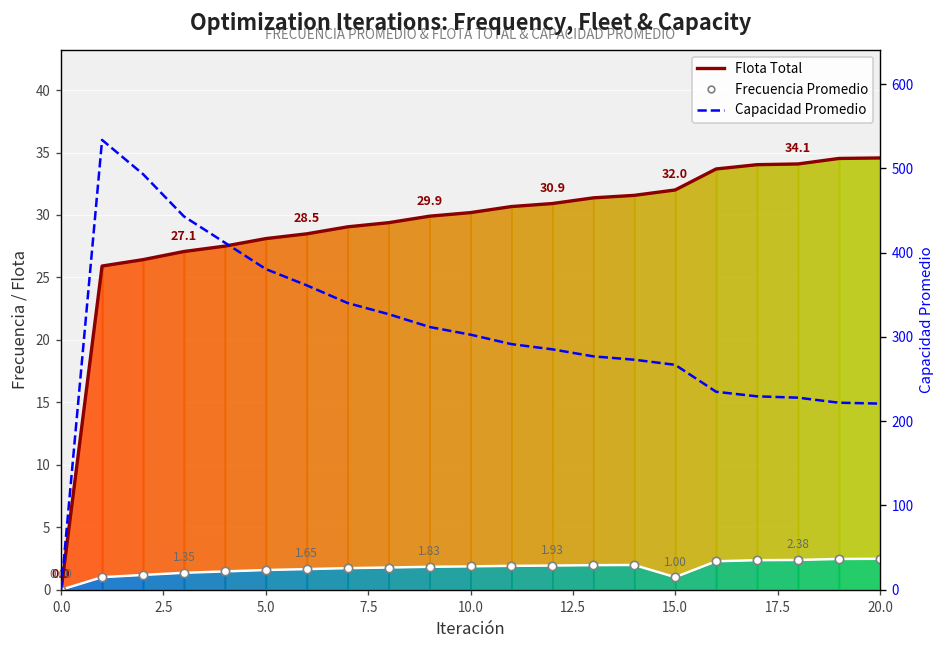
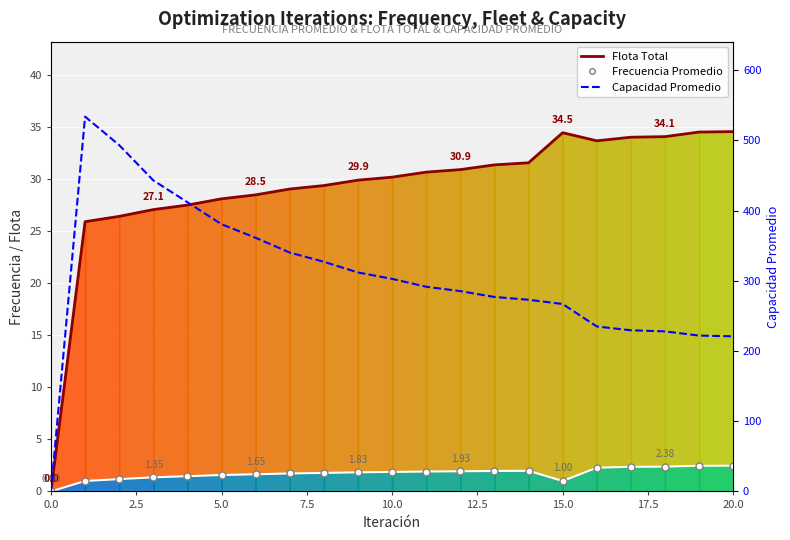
Flota Total, 15.0: 32.0 -> 34.5
